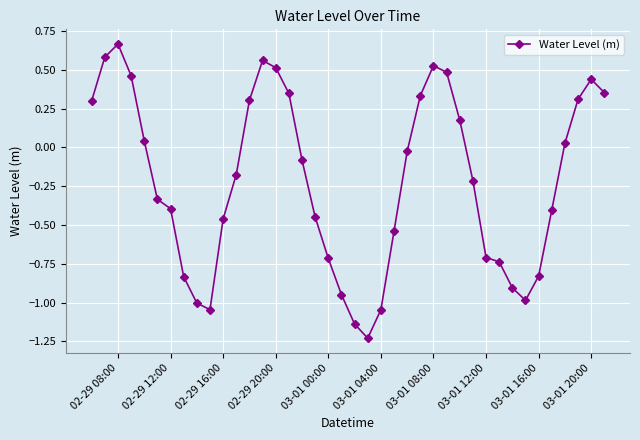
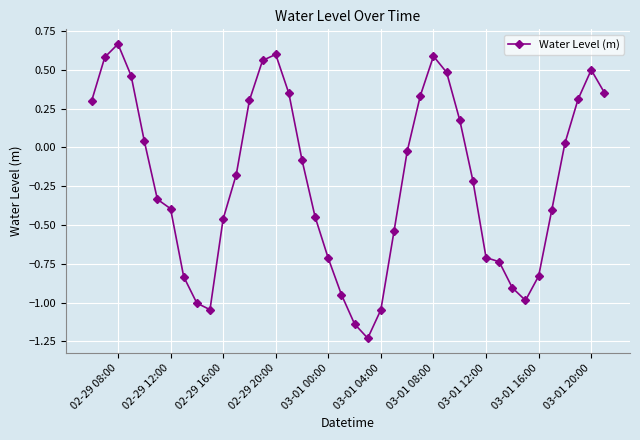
02-29 20:00: 0.51 -> 0.60
03-01 08:00: 0.53 -> 0.59
03-01 20:00: 0.44 -> 0.50
